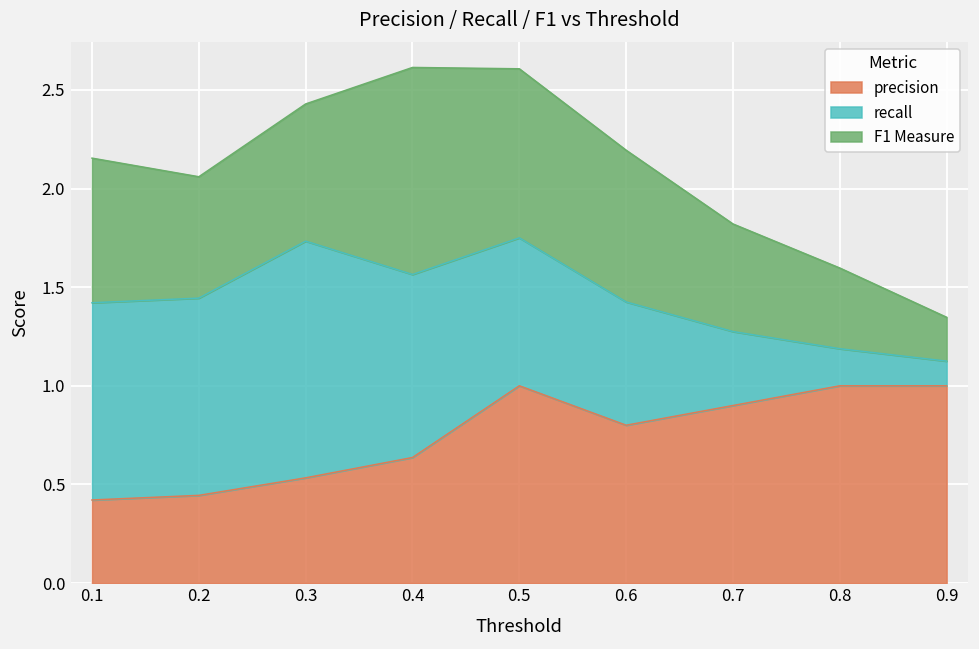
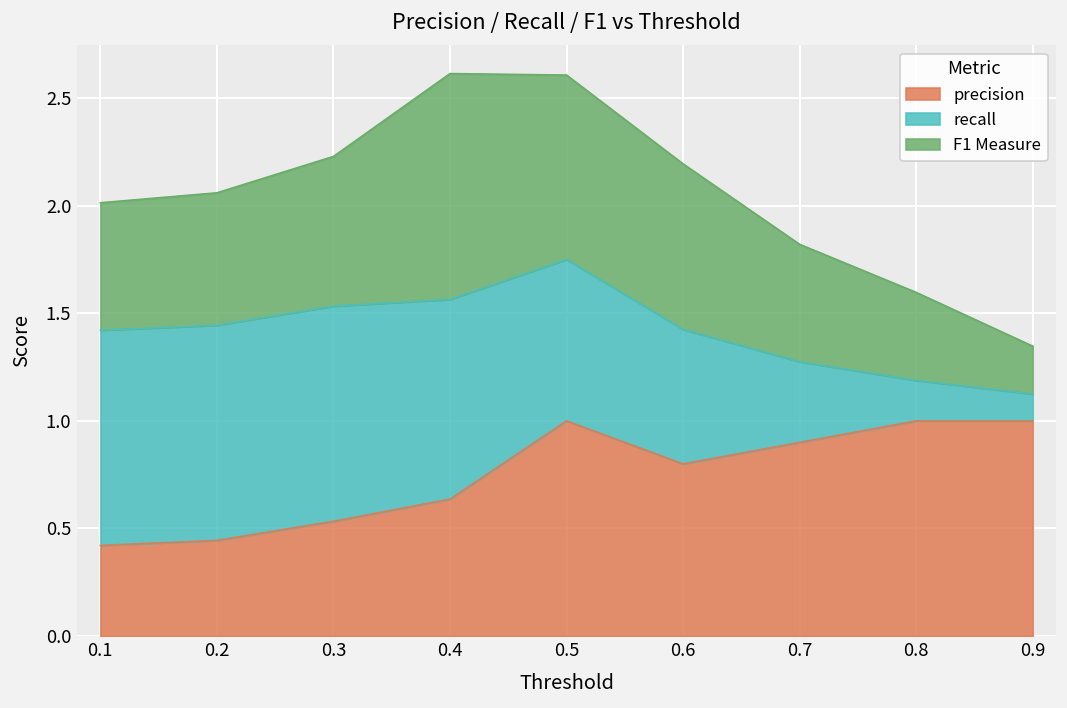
F1 Measure, 0.1: 0.73 -> 0.59
recall, 0.3: 1.2 -> 1.0
